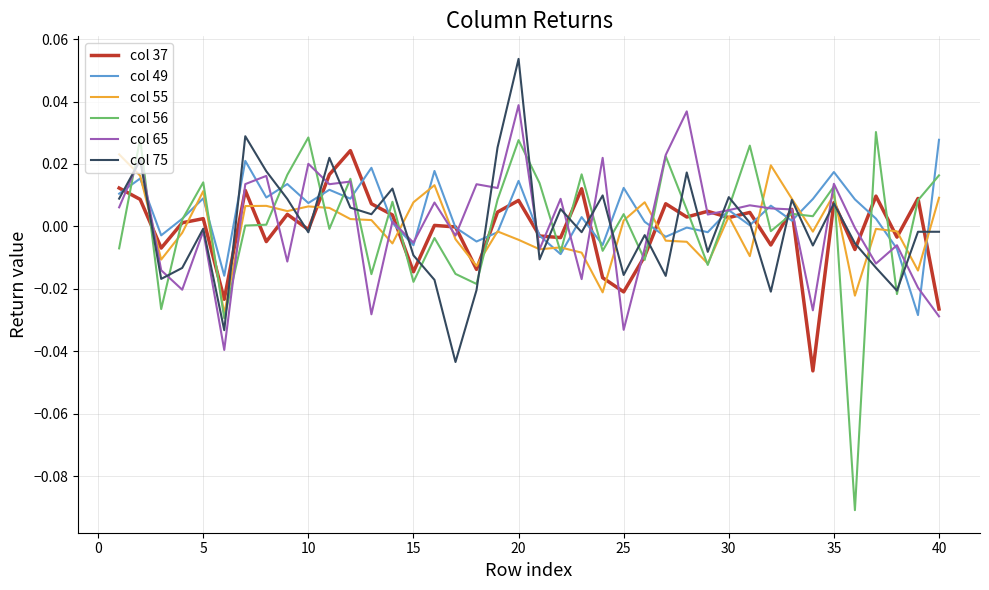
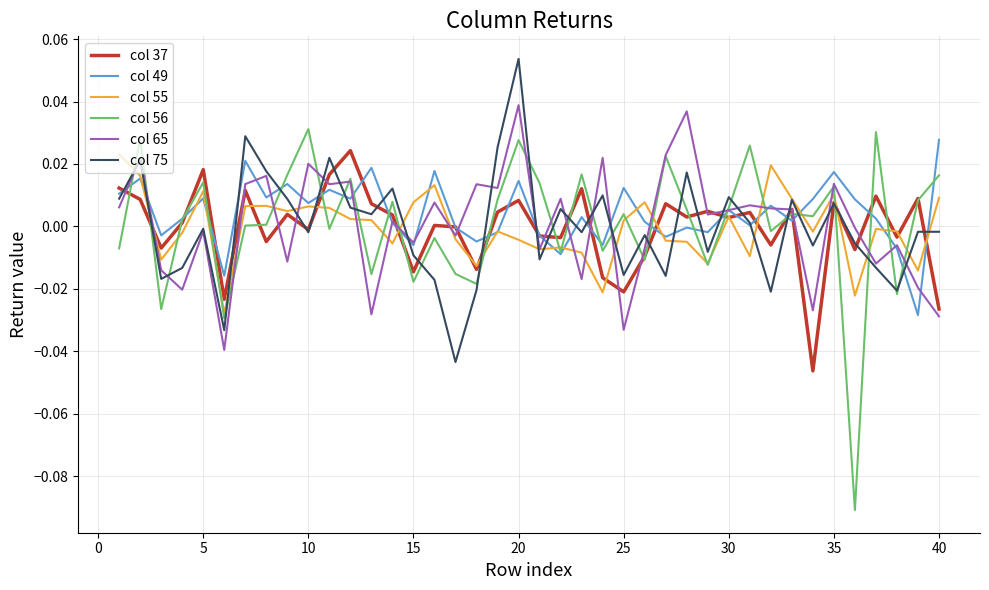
col 37, 5: 0.002 -> 0.018
col 56, 10: 0.028 -> 0.031
